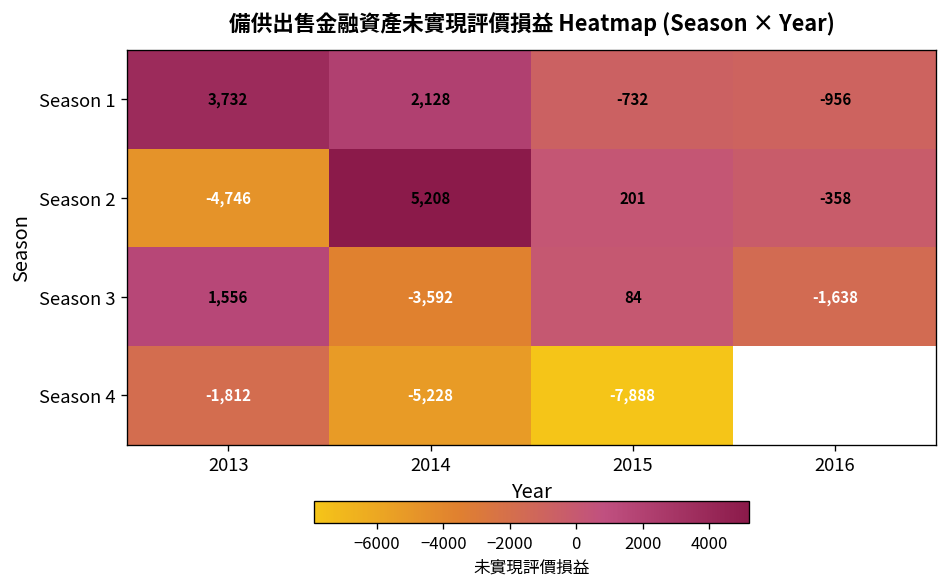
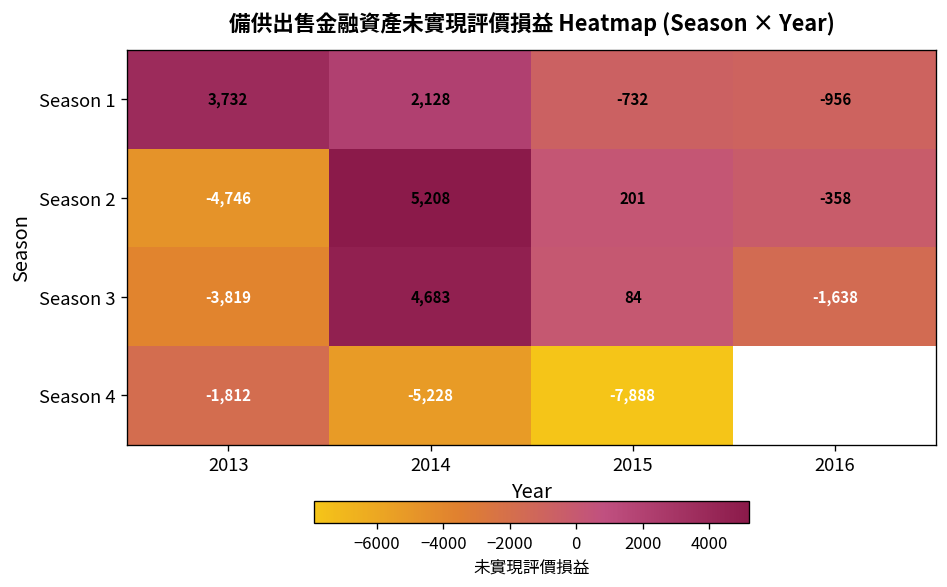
Season 3, 2013: 1,556 -> -3,819
Season 3, 2014: -3,592 -> 4,683
